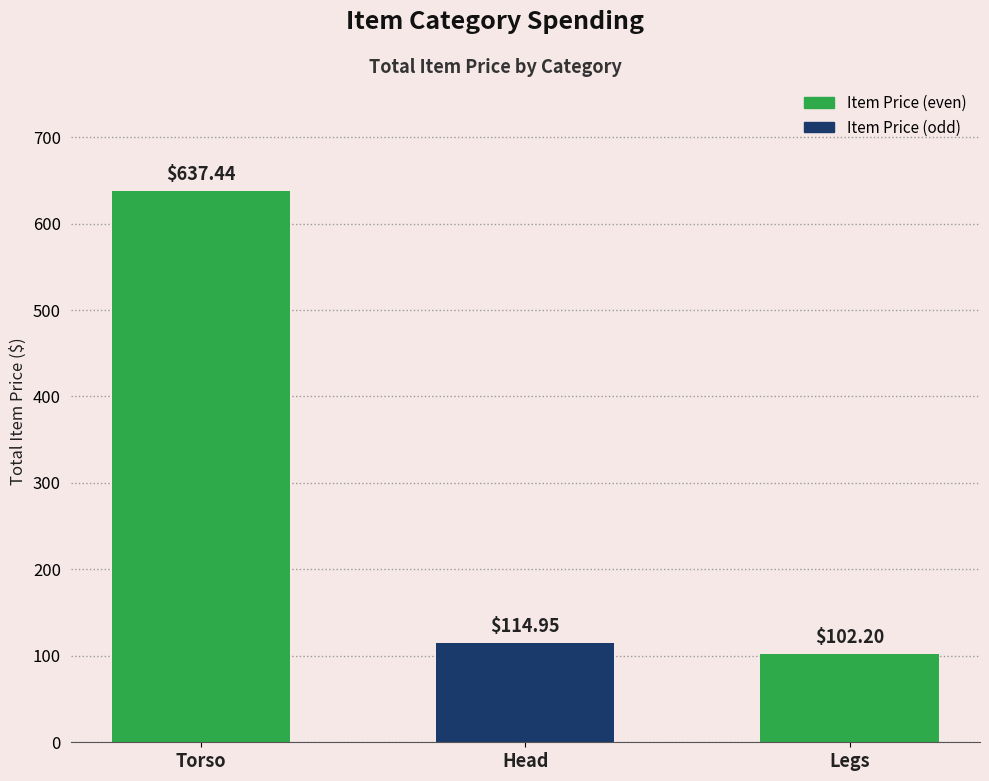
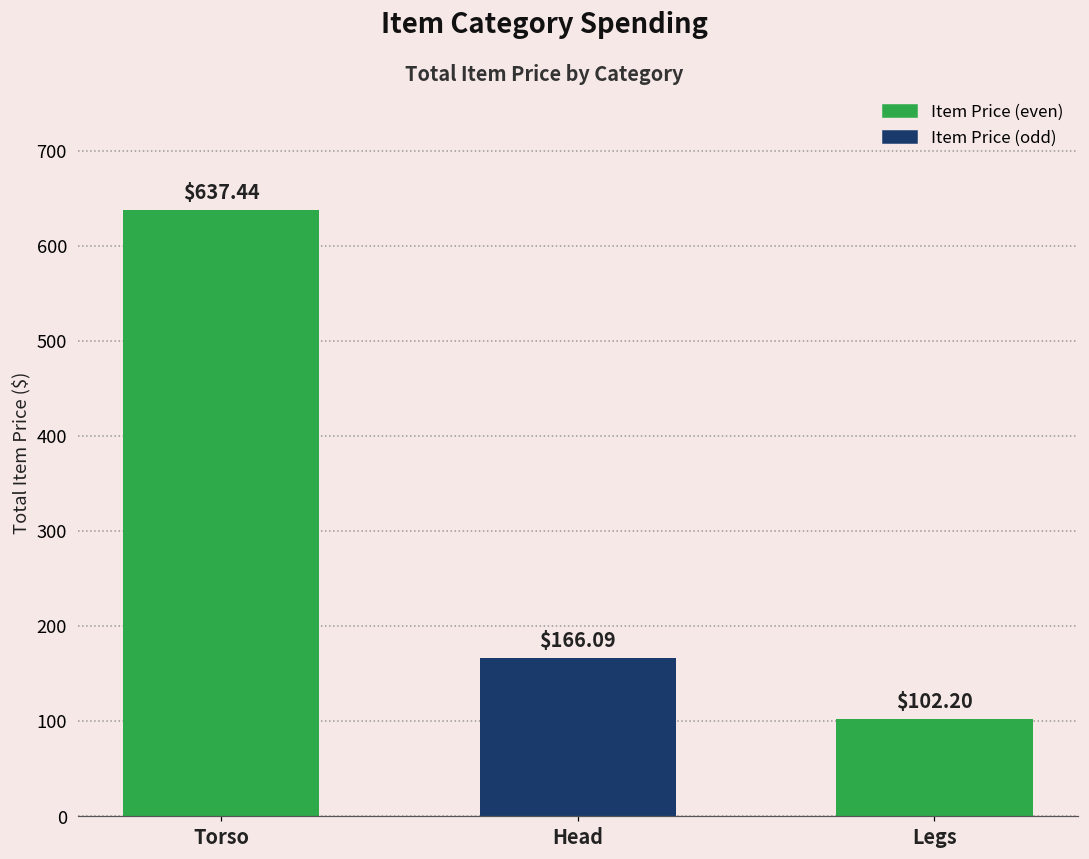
Head: $114.95 -> $166.09
